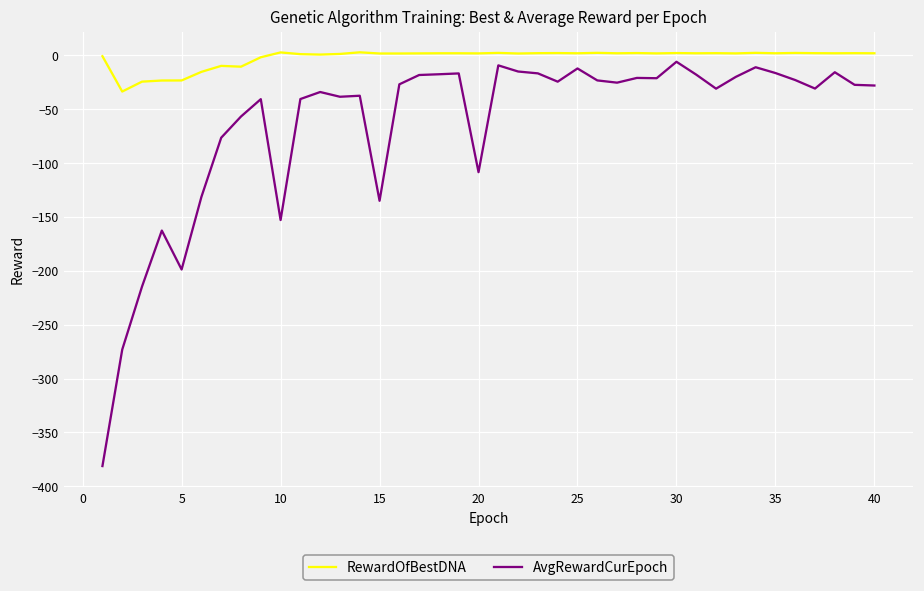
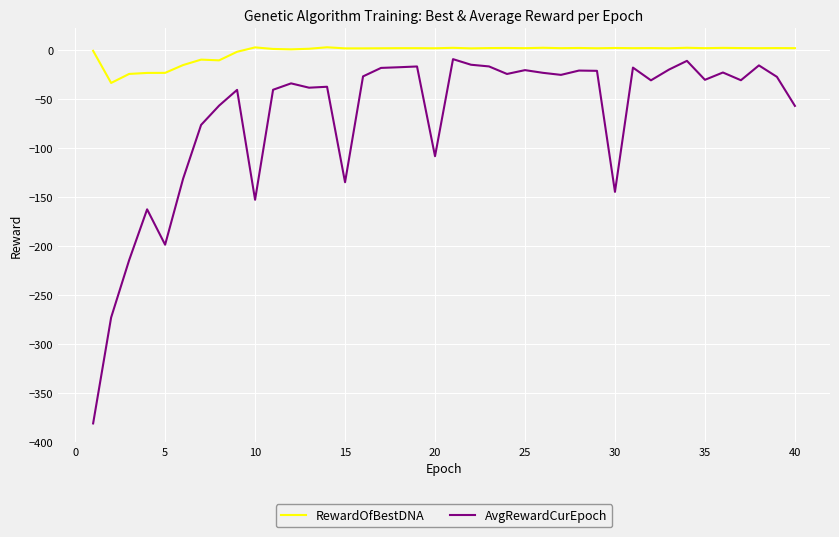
AvgRewardCurEpoch, 25: -10 -> -20
AvgRewardCurEpoch, 30: -10 -> -140
AvgRewardCurEpoch, 35: -20 -> -30
AvgRewardCurEpoch, 40: -30 -> -60
